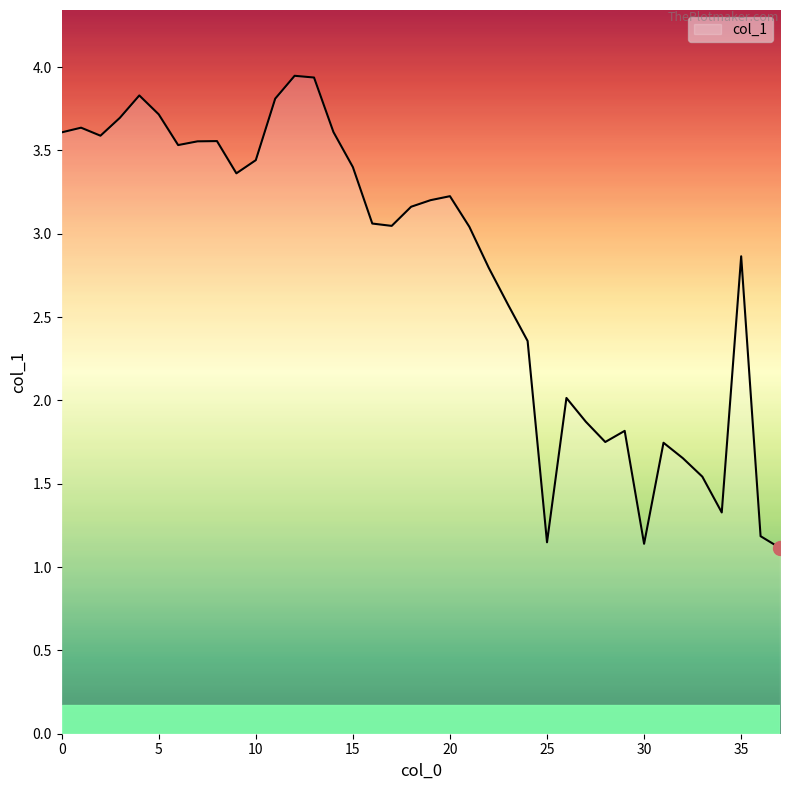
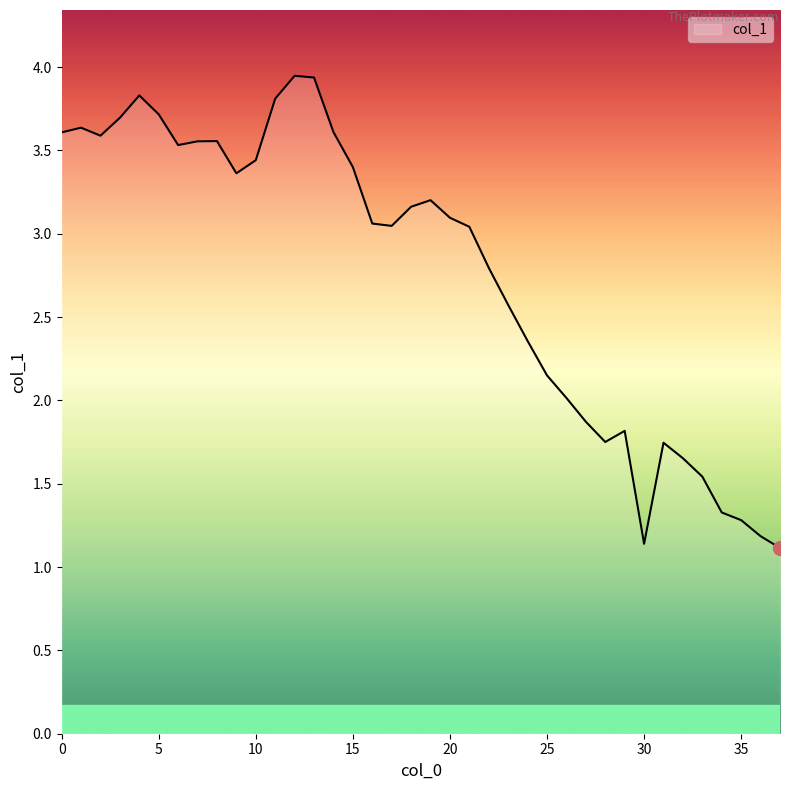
col_1, 20: 3.23 -> 3.10
col_1, 25: 1.15 -> 2.15
col_1, 35: 2.87 -> 1.28
